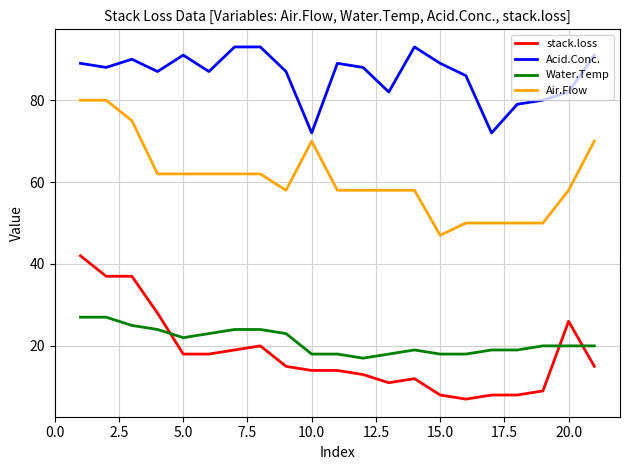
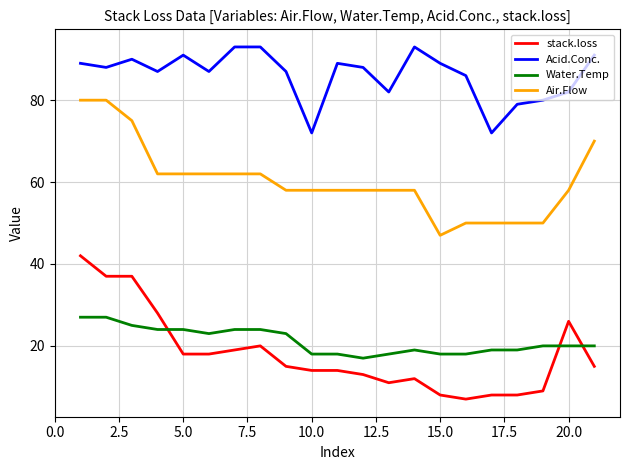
Water.Temp, 5.0: 22 -> 24
Air.Flow, 10.0: 70 -> 58
